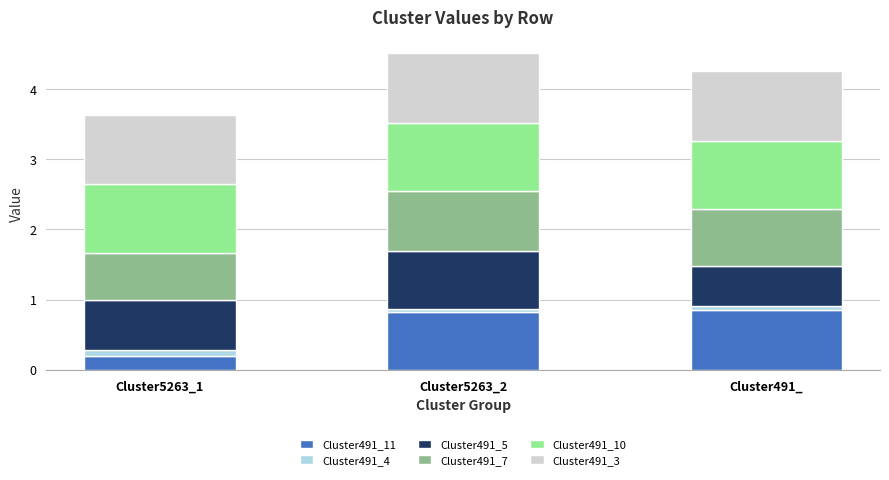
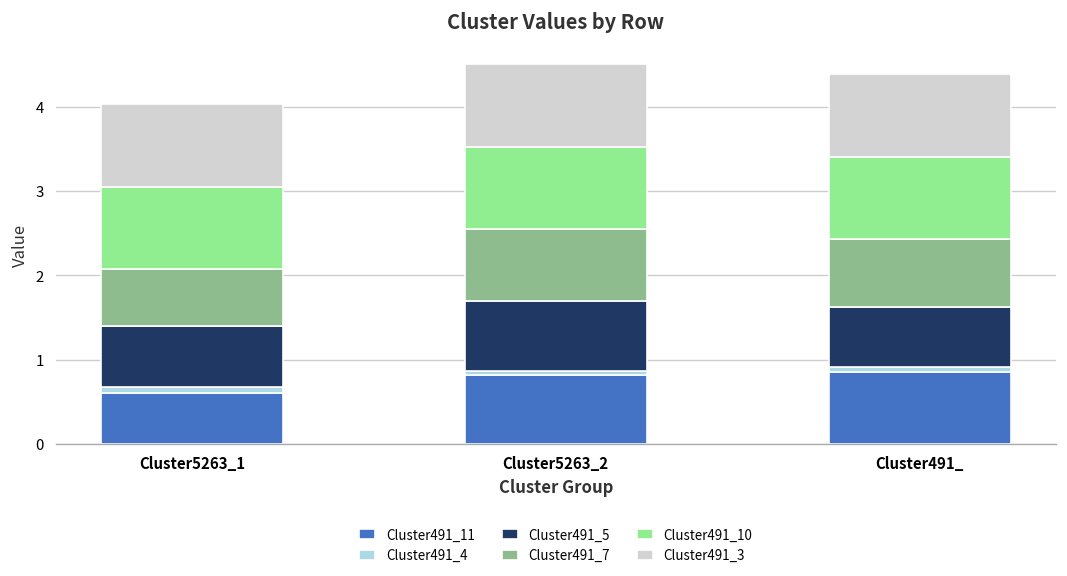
Cluster491_11, Cluster5263_1: 0.2 -> 0.6
Cluster491_5, Cluster491_: 0.6 -> 0.7
